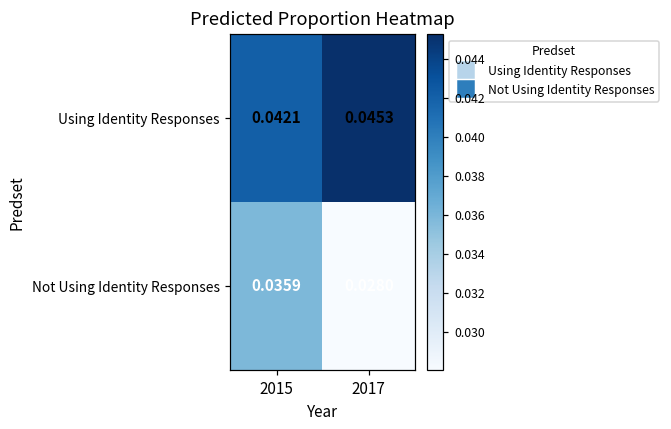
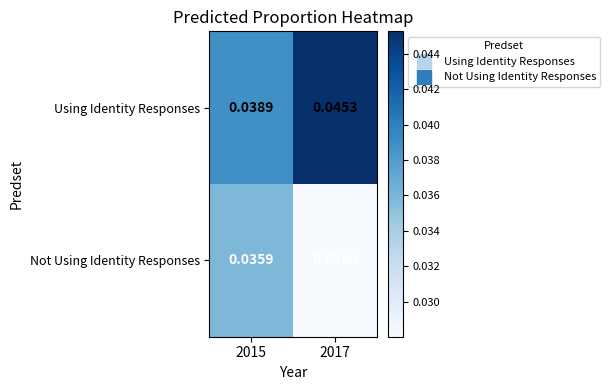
Using Identity Responses, 2015: 0.0421 -> 0.0389
